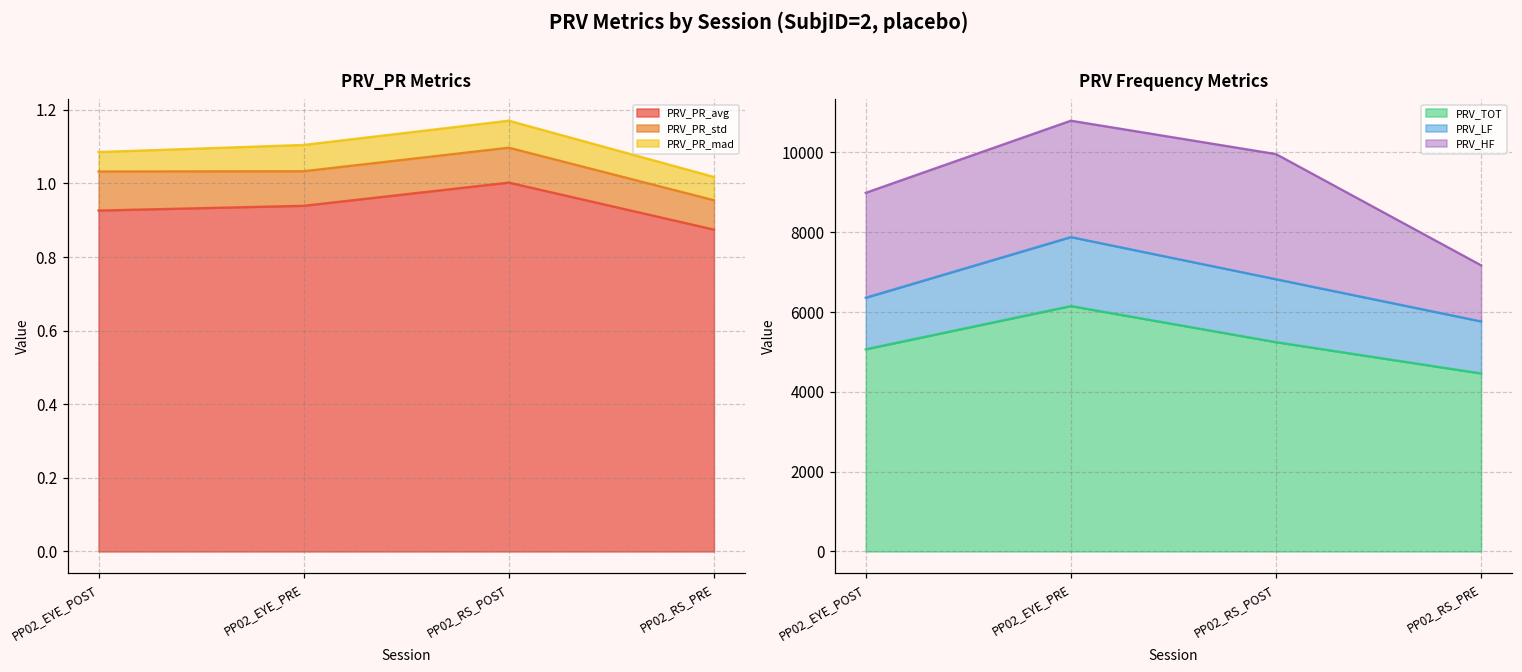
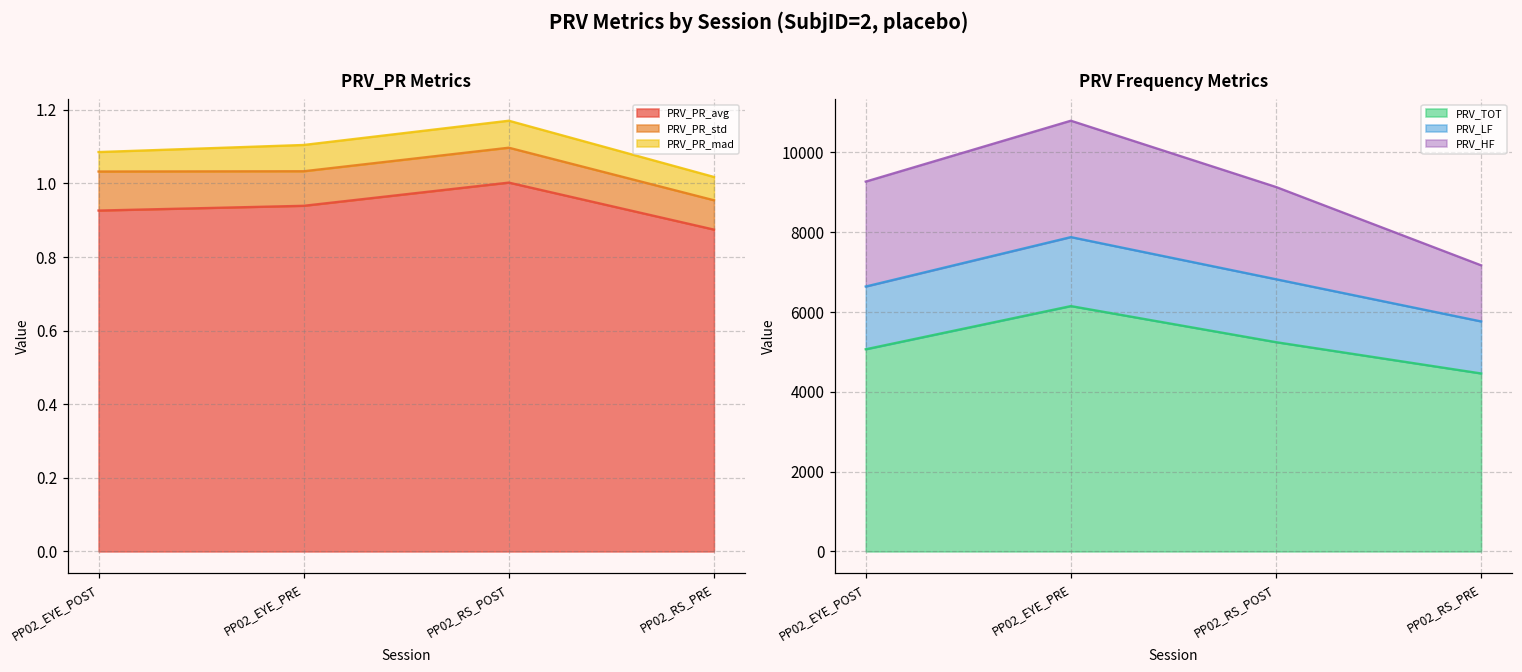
PRV Frequency Metrics, PRV_LF, PP02_EYE_POST: 1300 -> 1600
PRV Frequency Metrics, PRV_HF, PP02_RS_POST: 3100 -> 2300
